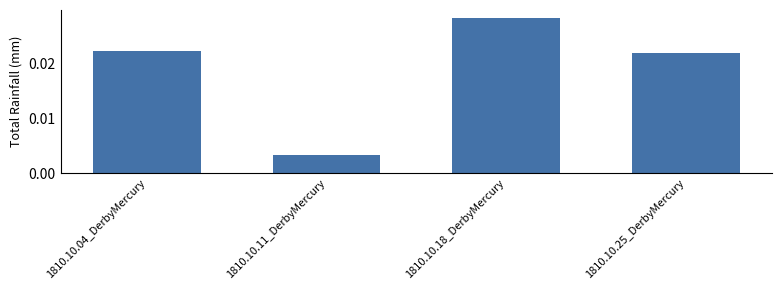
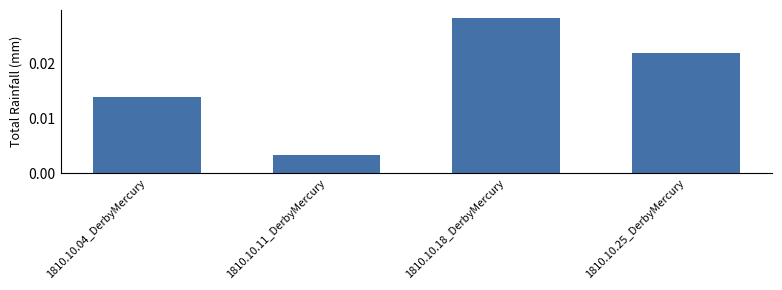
1810.10.04_DerbyMercury: 0.022 -> 0.014
